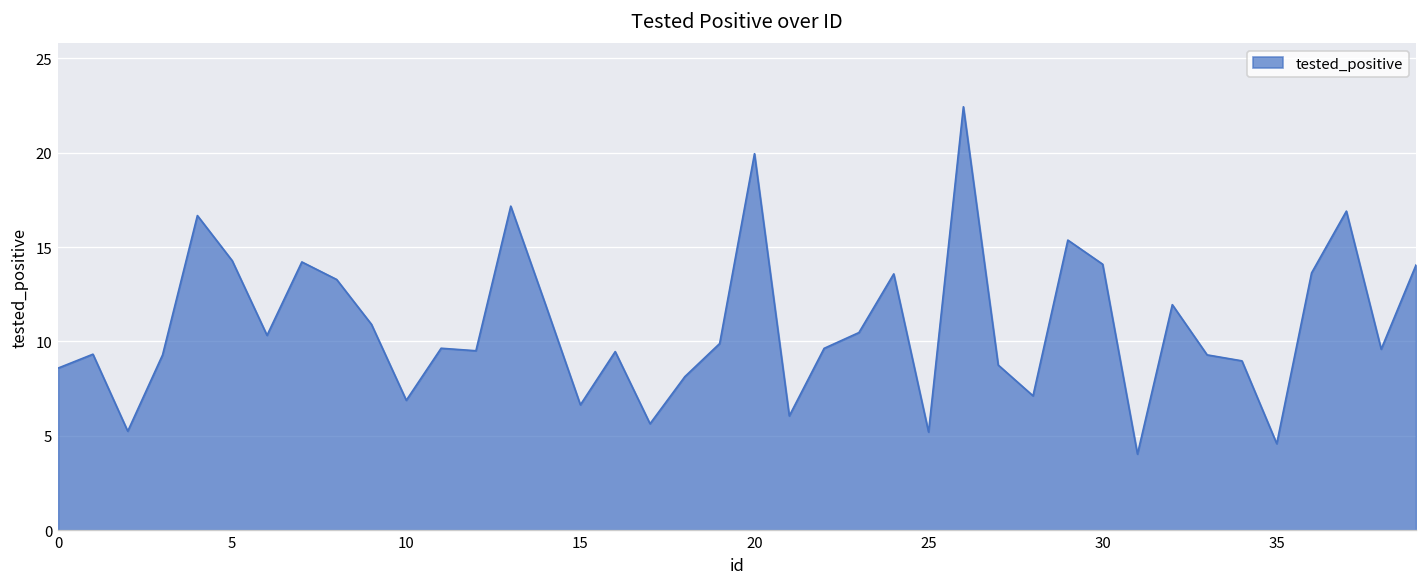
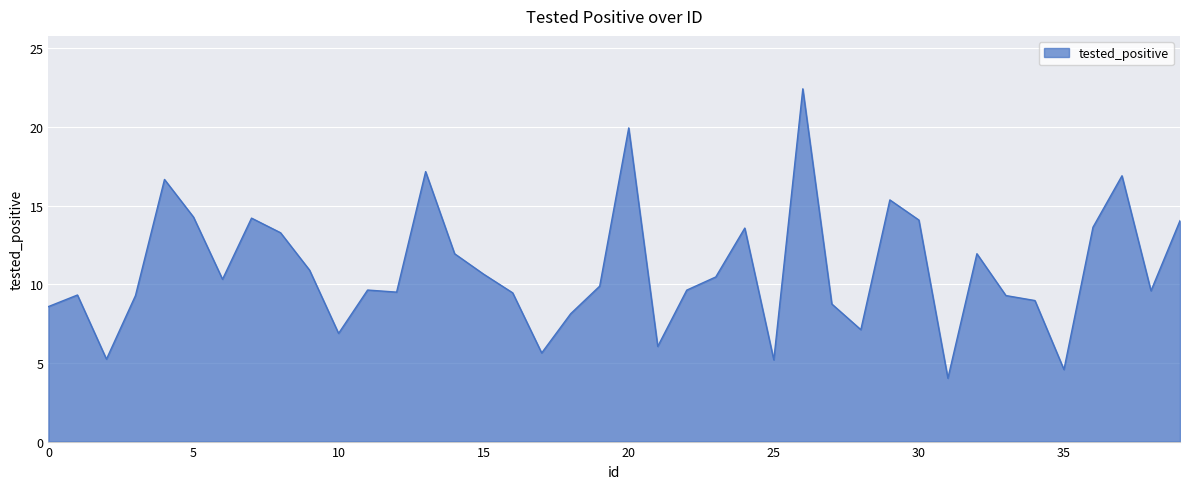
15: 6.6 -> 10.6
